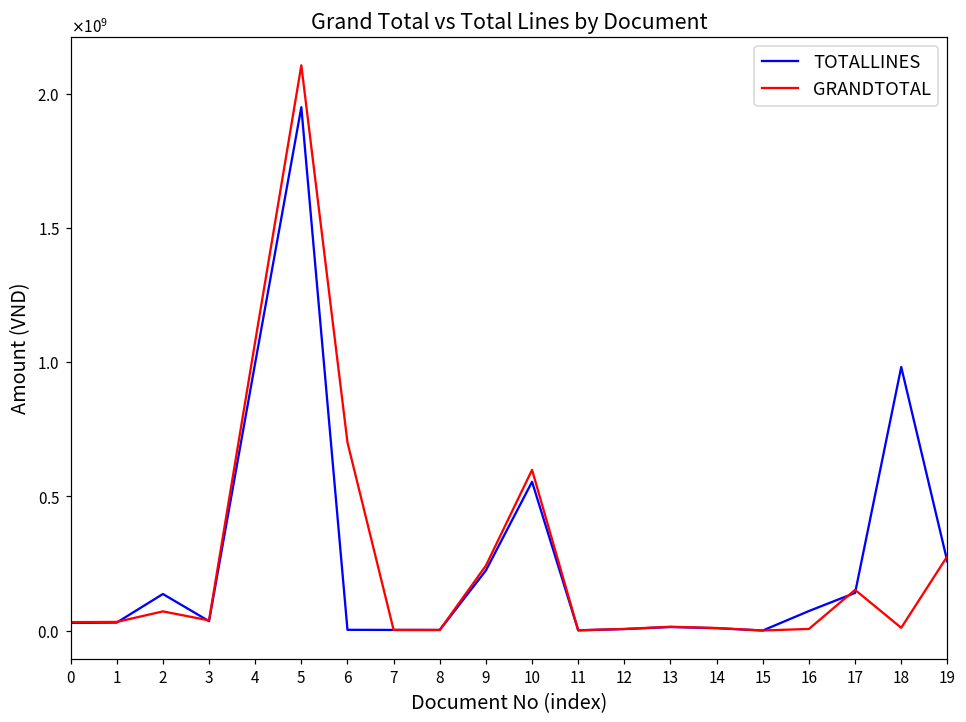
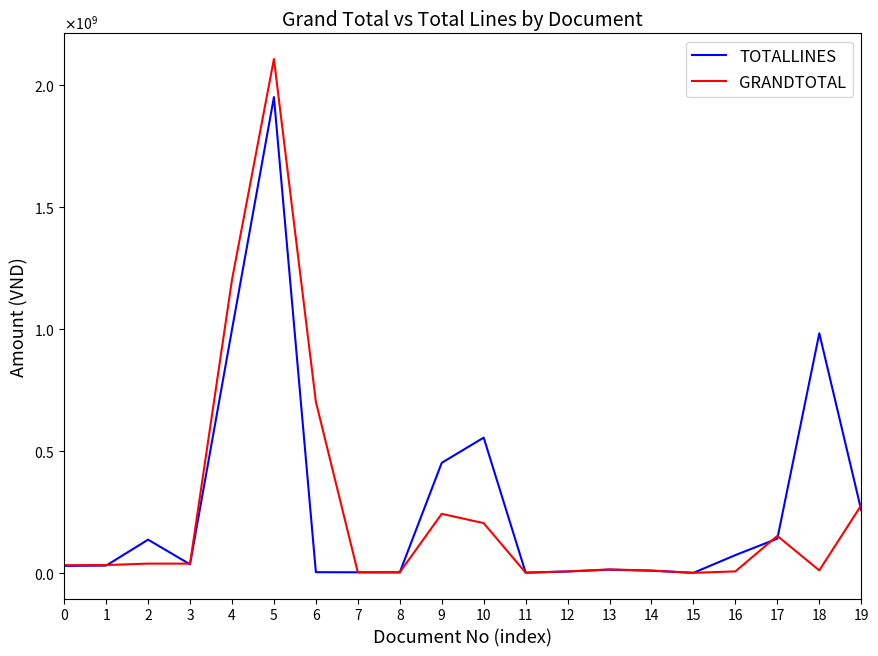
GRANDTOTAL, 2: 70000000 -> 40000000
GRANDTOTAL, 4: 1080000000 -> 1200000000
TOTALLINES, 9: 220000000 -> 450000000
GRANDTOTAL, 10: 600000000 -> 200000000
